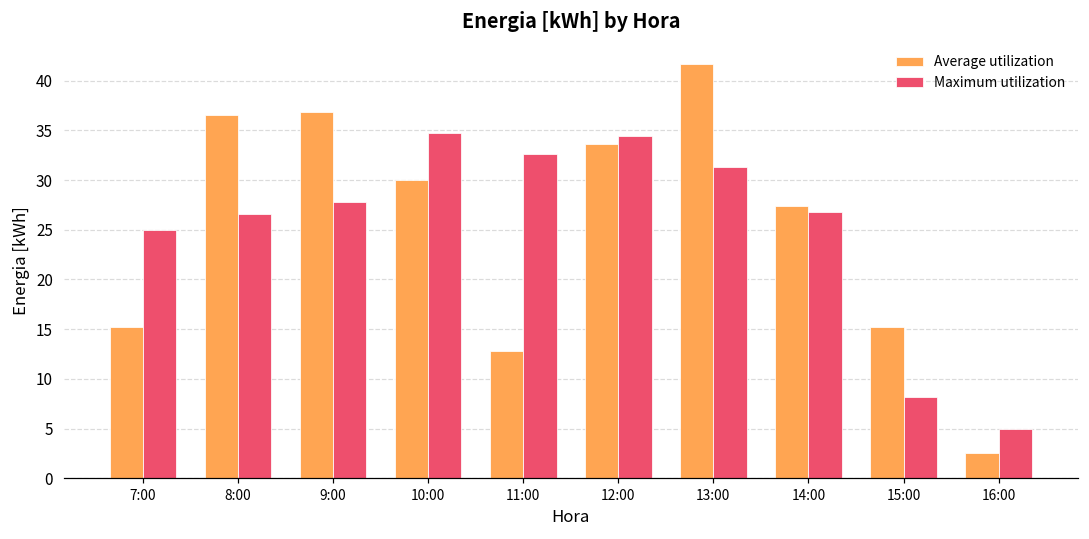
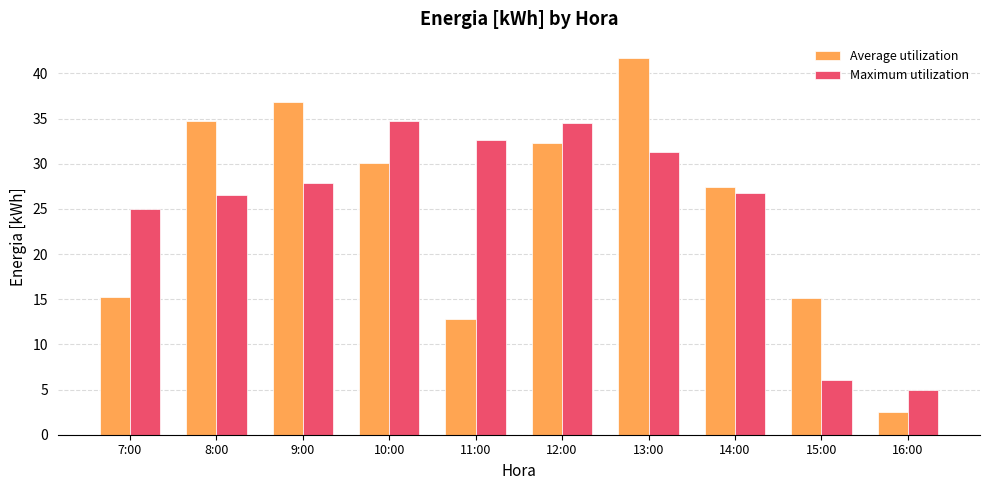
Average utilization, 8:00: 37 -> 35
Average utilization, 12:00: 34 -> 32
Maximum utilization, 15:00: 8 -> 6
